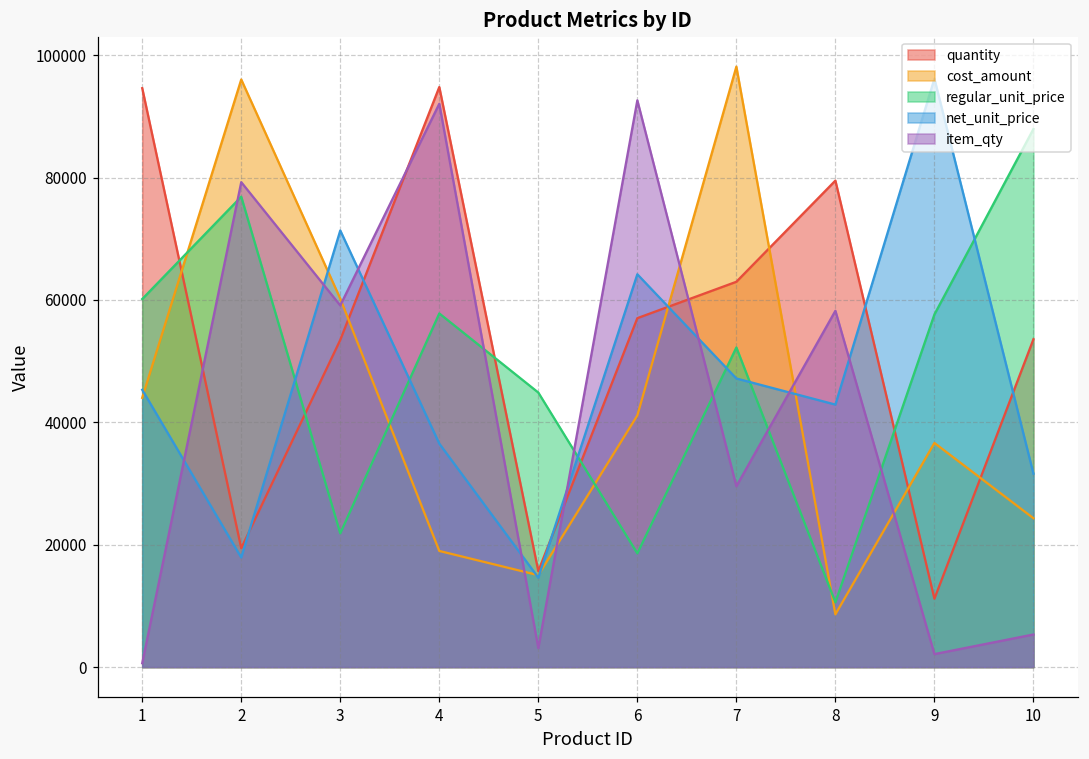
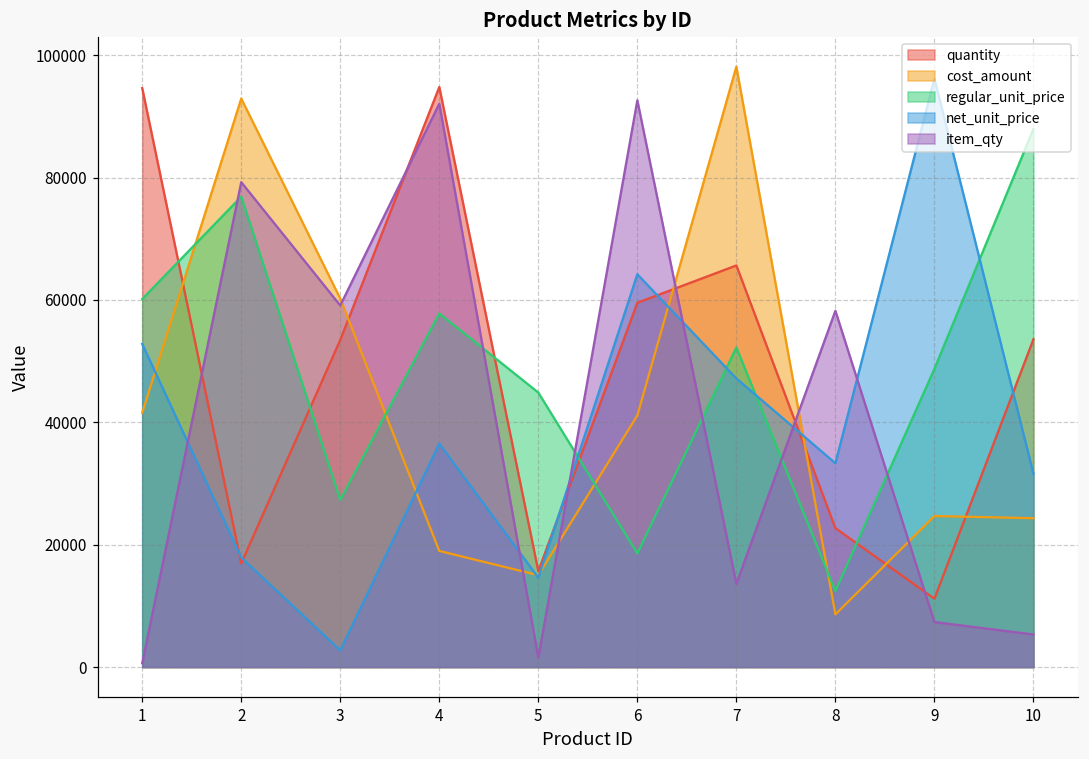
cost_amount, 1: 44000 -> 42000
net_unit_price, 1: 45000 -> 53000
quantity, 2: 19000 -> 17000
cost_amount, 2: 96000 -> 93000
regular_unit_price, 3: 22000 -> 27000
net_unit_price, 3: 71000 -> 3000
item_qty, 5: 3000 -> 2000
quantity, 6: 57000 -> 60000
quantity, 7: 63000 -> 66000
item_qty, 7: 30000 -> 14000
quantity, 8: 80000 -> 23000
regular_unit_price, 8: 11000 -> 12000
net_unit_price, 8: 43000 -> 33000
cost_amount, 9: 37000 -> 25000
regular_unit_price, 9: 58000 -> 49000
item_qty, 9: 2000 -> 7000
